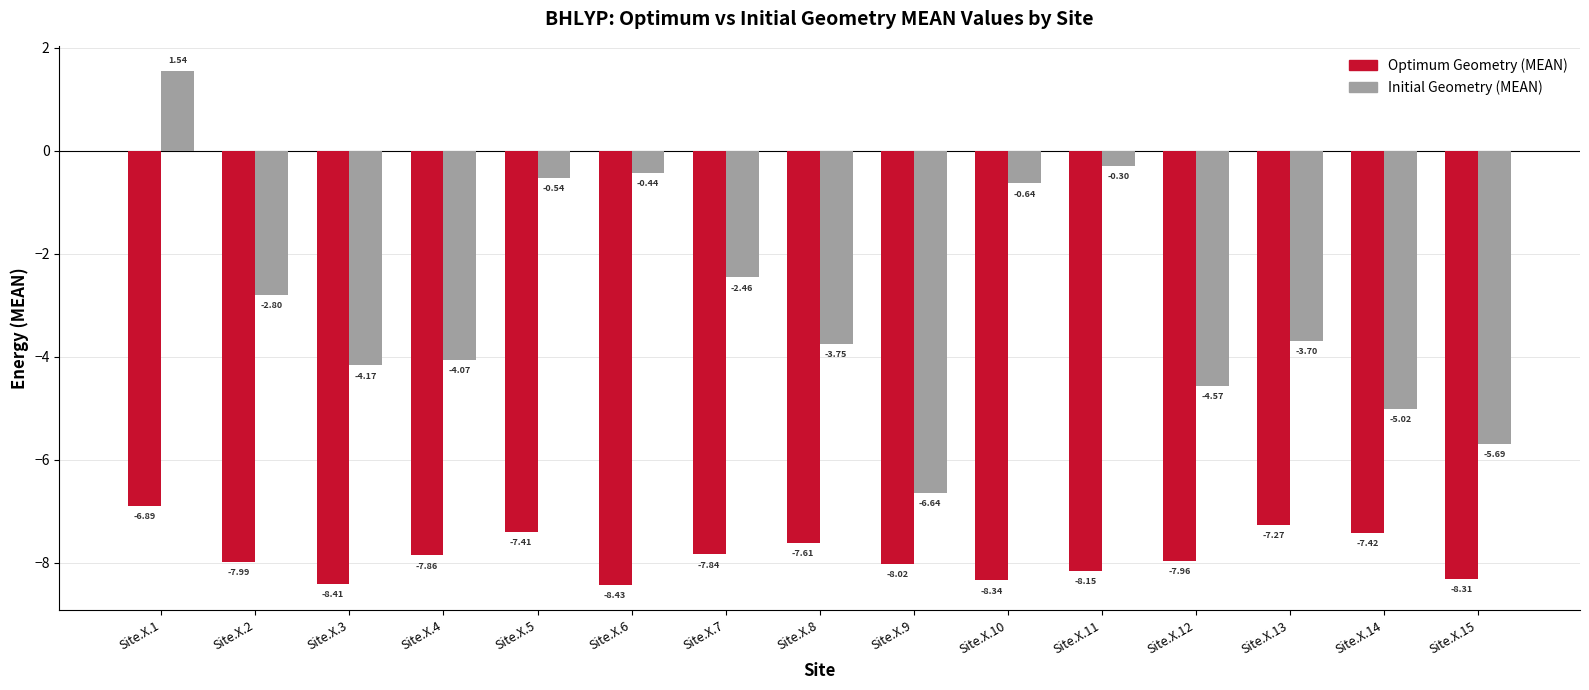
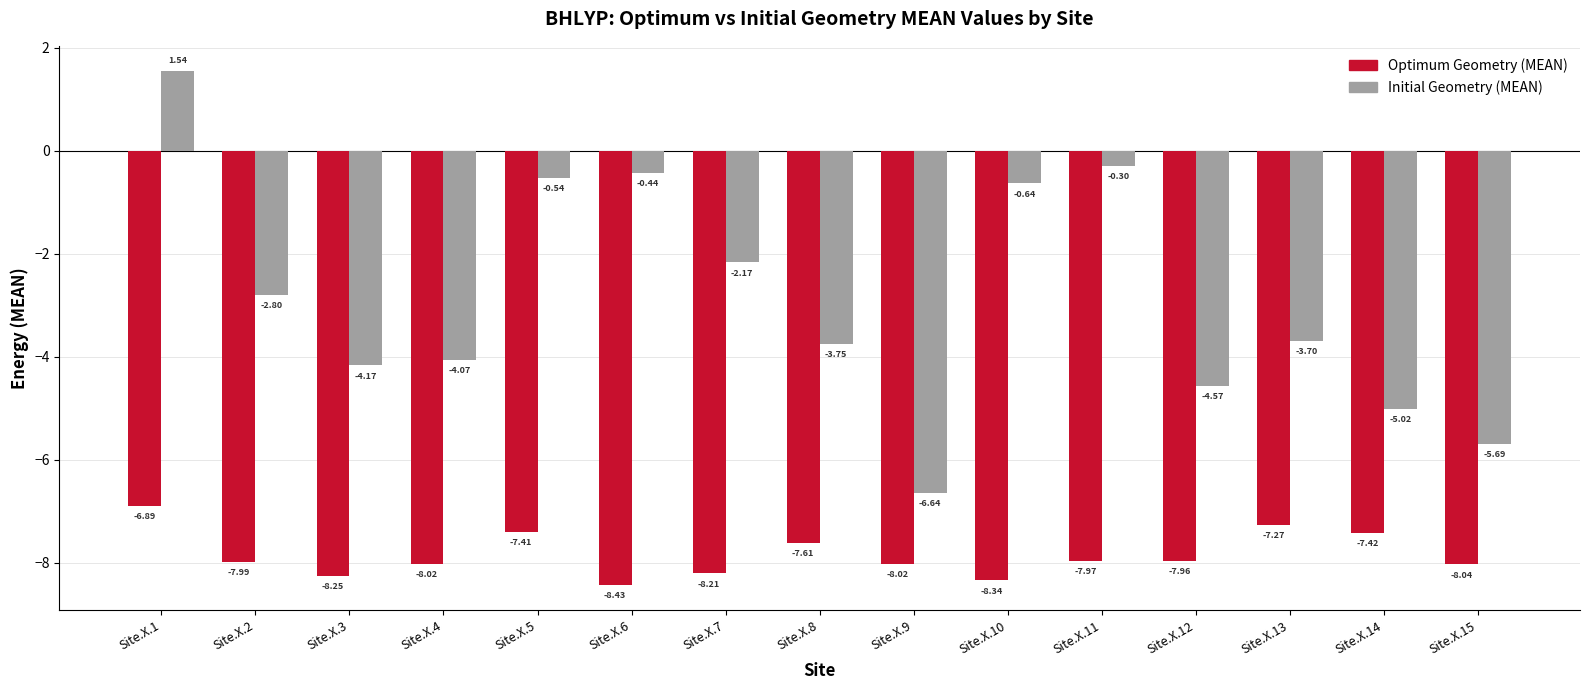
Optimum Geometry (MEAN), Site.X.3: -8.41 -> -8.25
Optimum Geometry (MEAN), Site.X.4: -7.86 -> -8.02
Optimum Geometry (MEAN), Site.X.7: -7.84 -> -8.21
Initial Geometry (MEAN), Site.X.7: -2.46 -> -2.17
Optimum Geometry (MEAN), Site.X.11: -8.15 -> -7.97
Optimum Geometry (MEAN), Site.X.15: -8.31 -> -8.04
